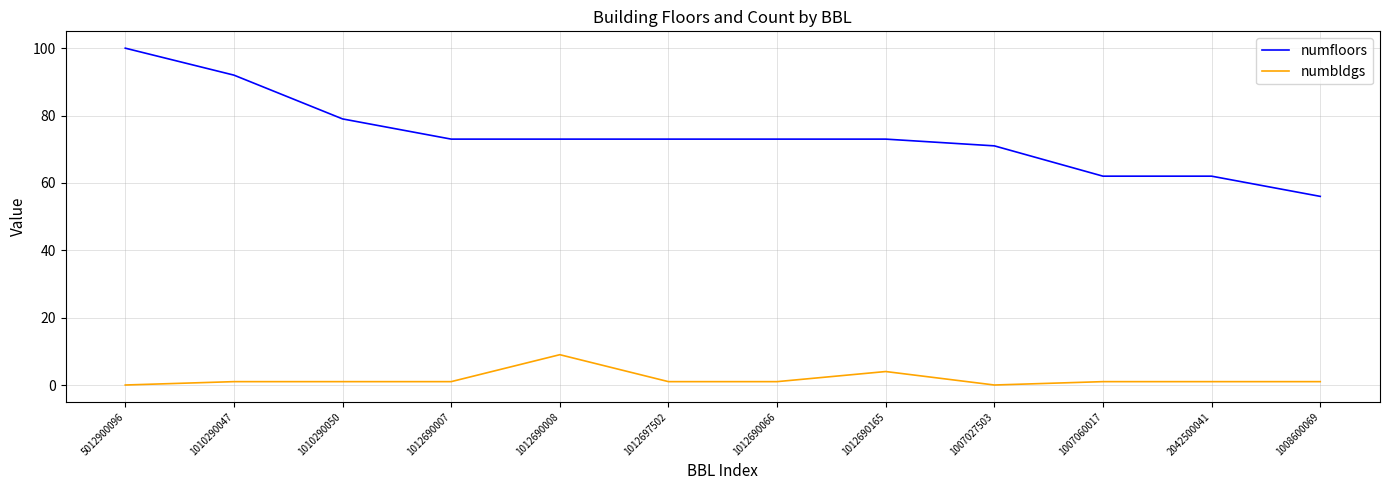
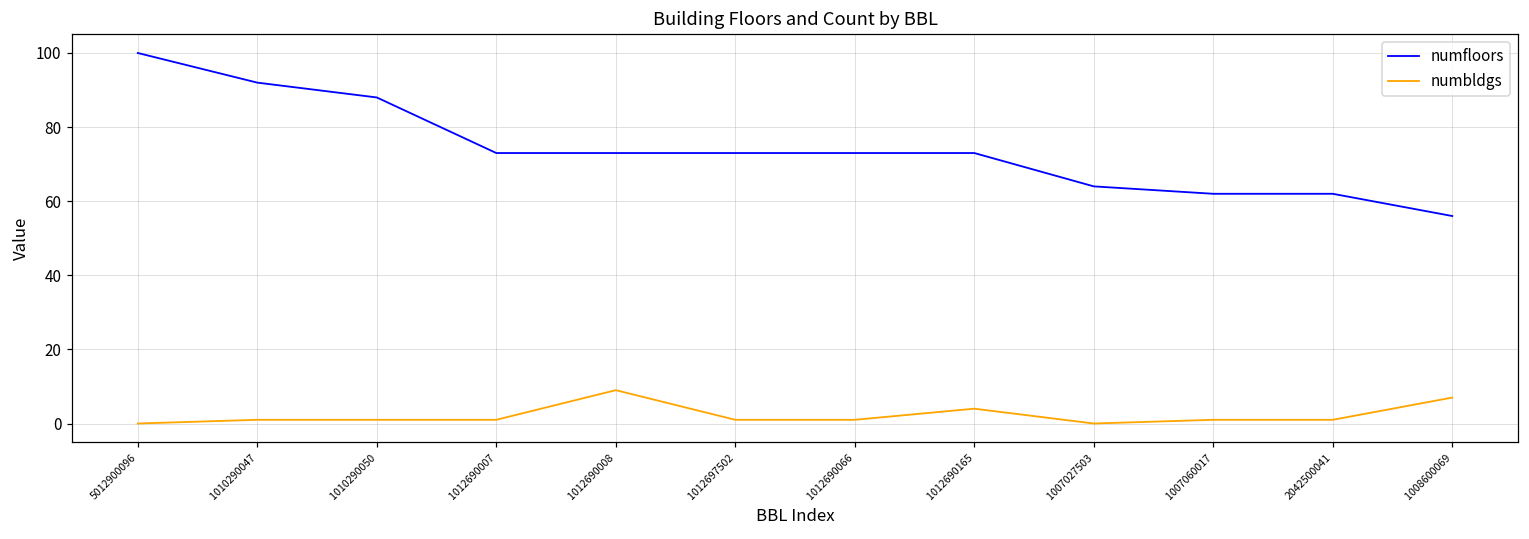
numfloors, 1010290050: 79 -> 88
numfloors, 1007027503: 71 -> 64
numbldgs, 1008600069: 1 -> 7
